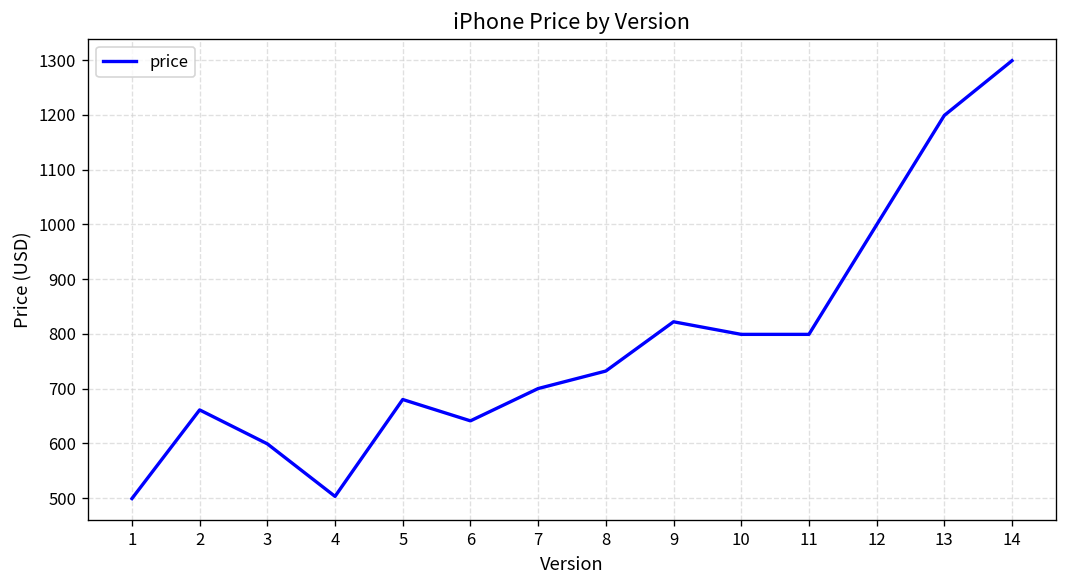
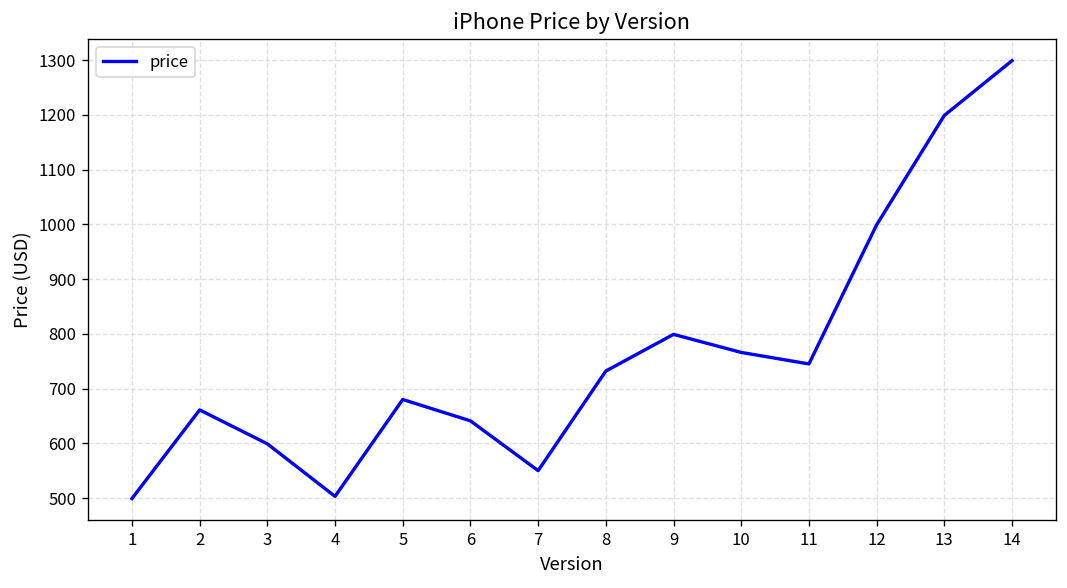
7: 700 -> 550
9: 820 -> 800
10: 800 -> 770
11: 800 -> 750
